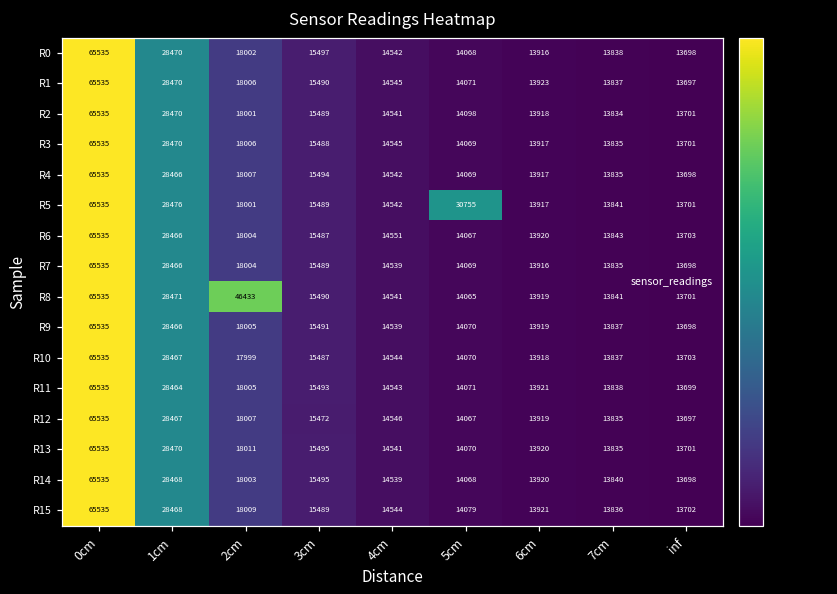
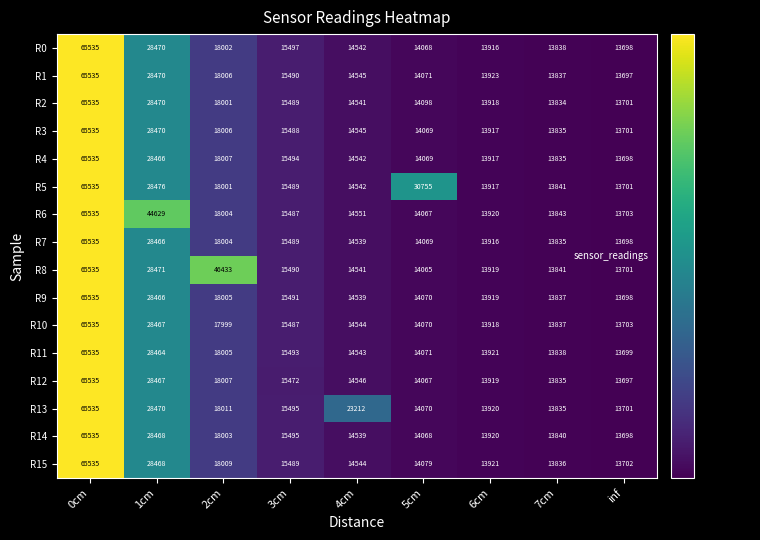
R6, 1cm: 28466 -> 44629
R13, 4cm: 14541 -> 23212
